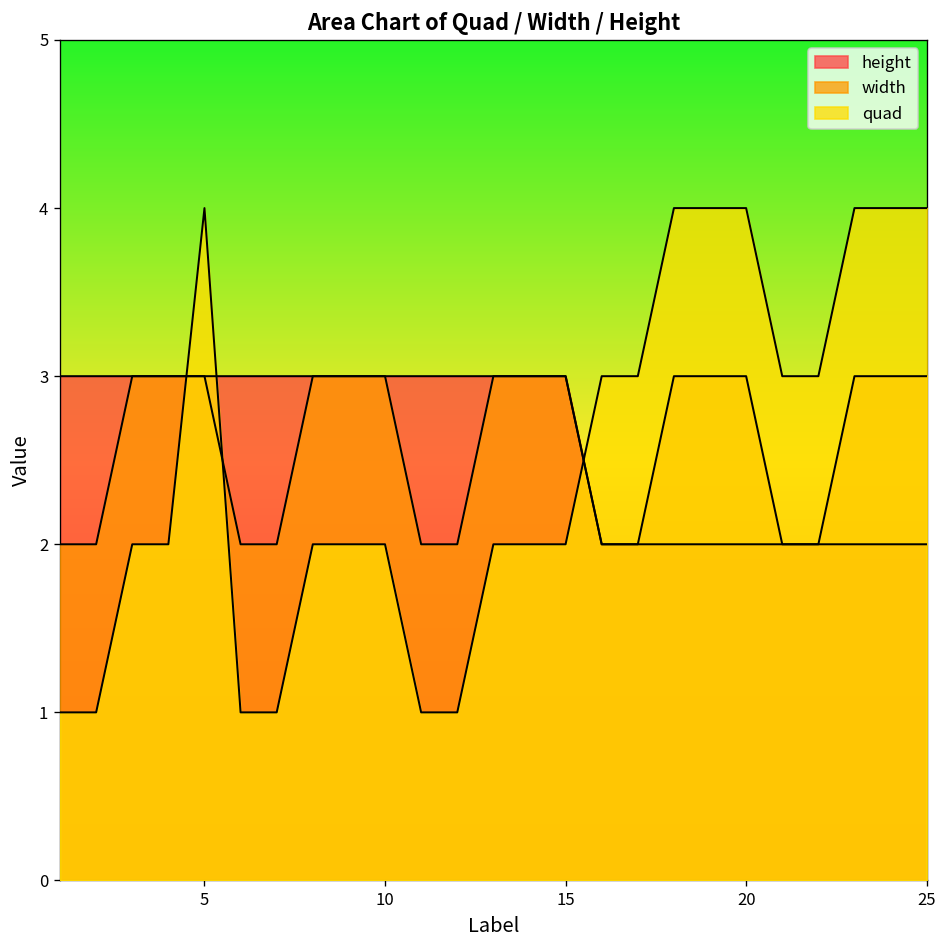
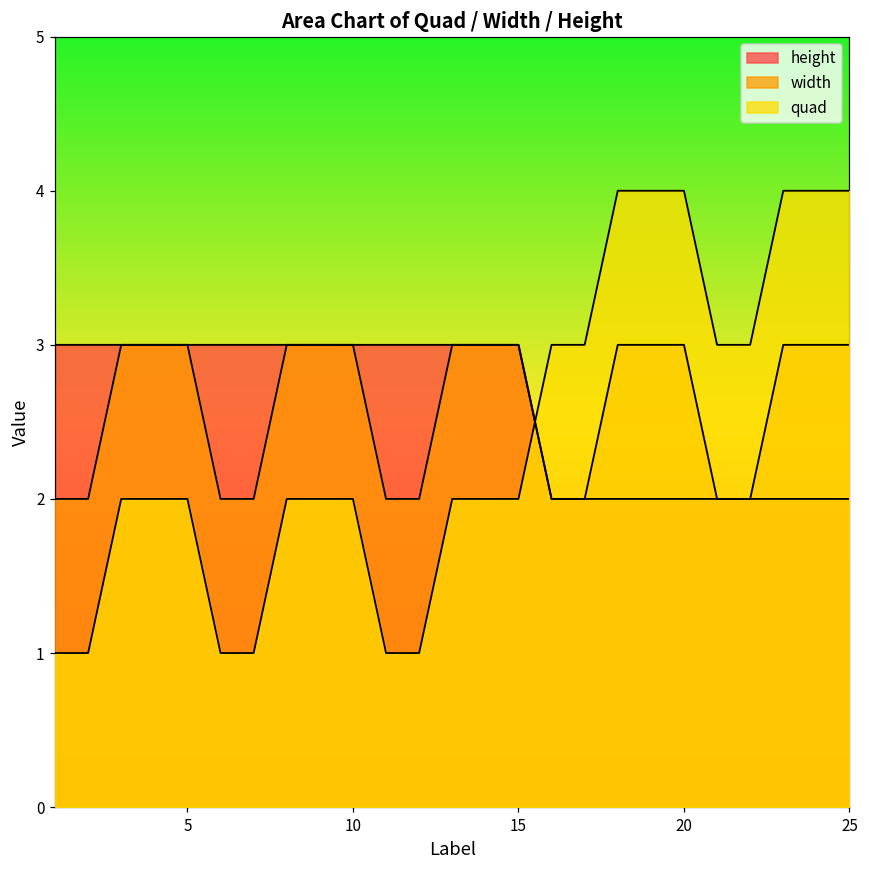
quad, 5: 4 -> 2
